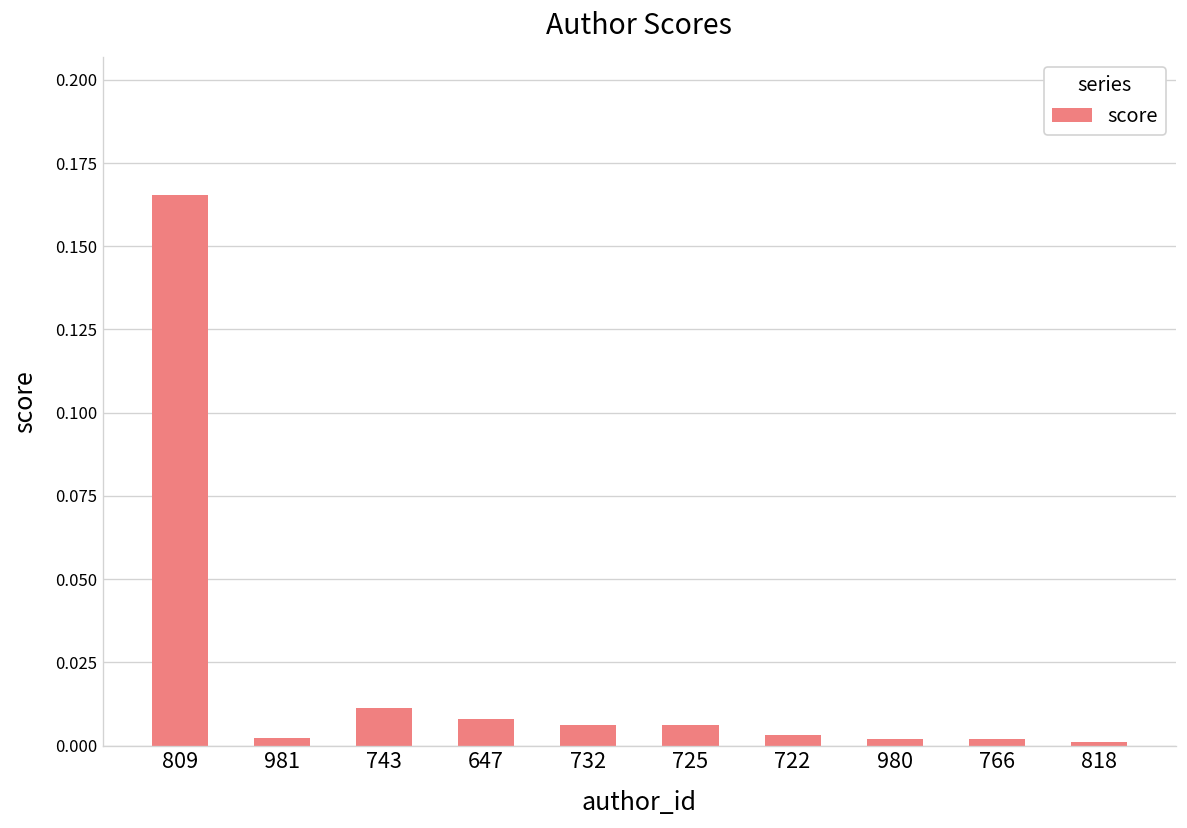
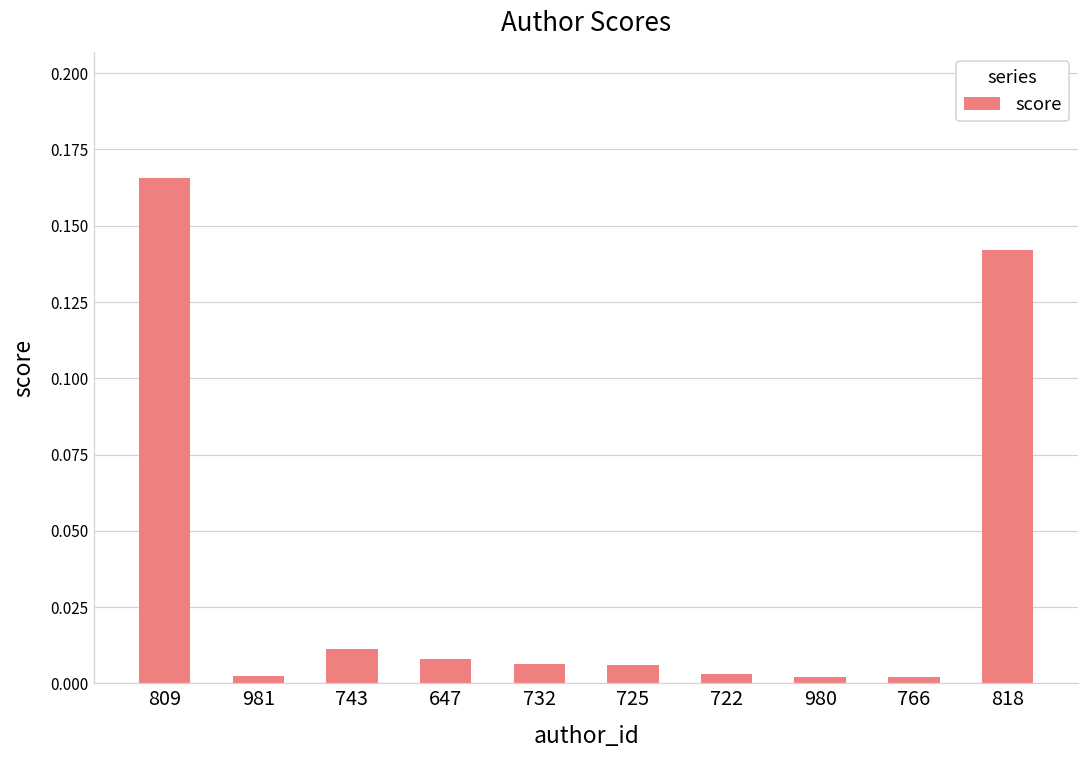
818: 0.001 -> 0.142
